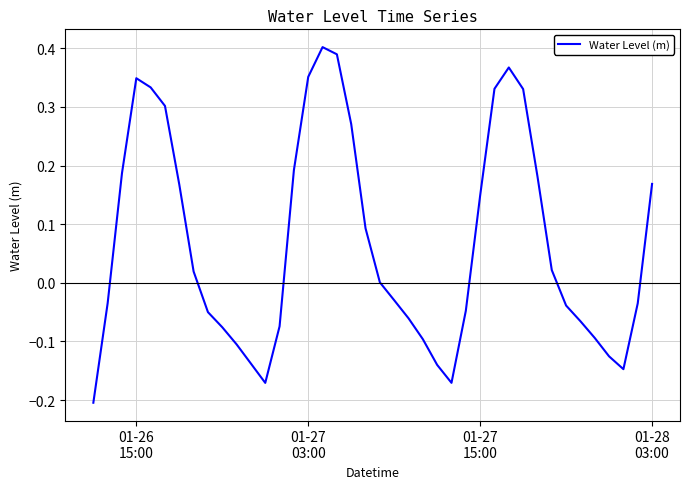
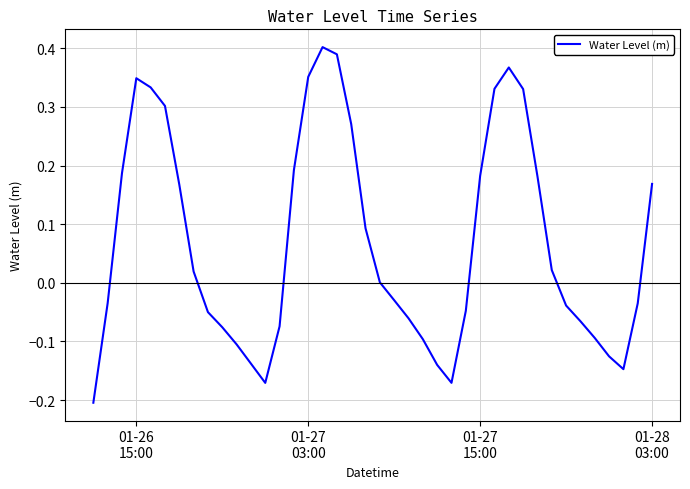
01-27 15:00: 0.15 -> 0.18
